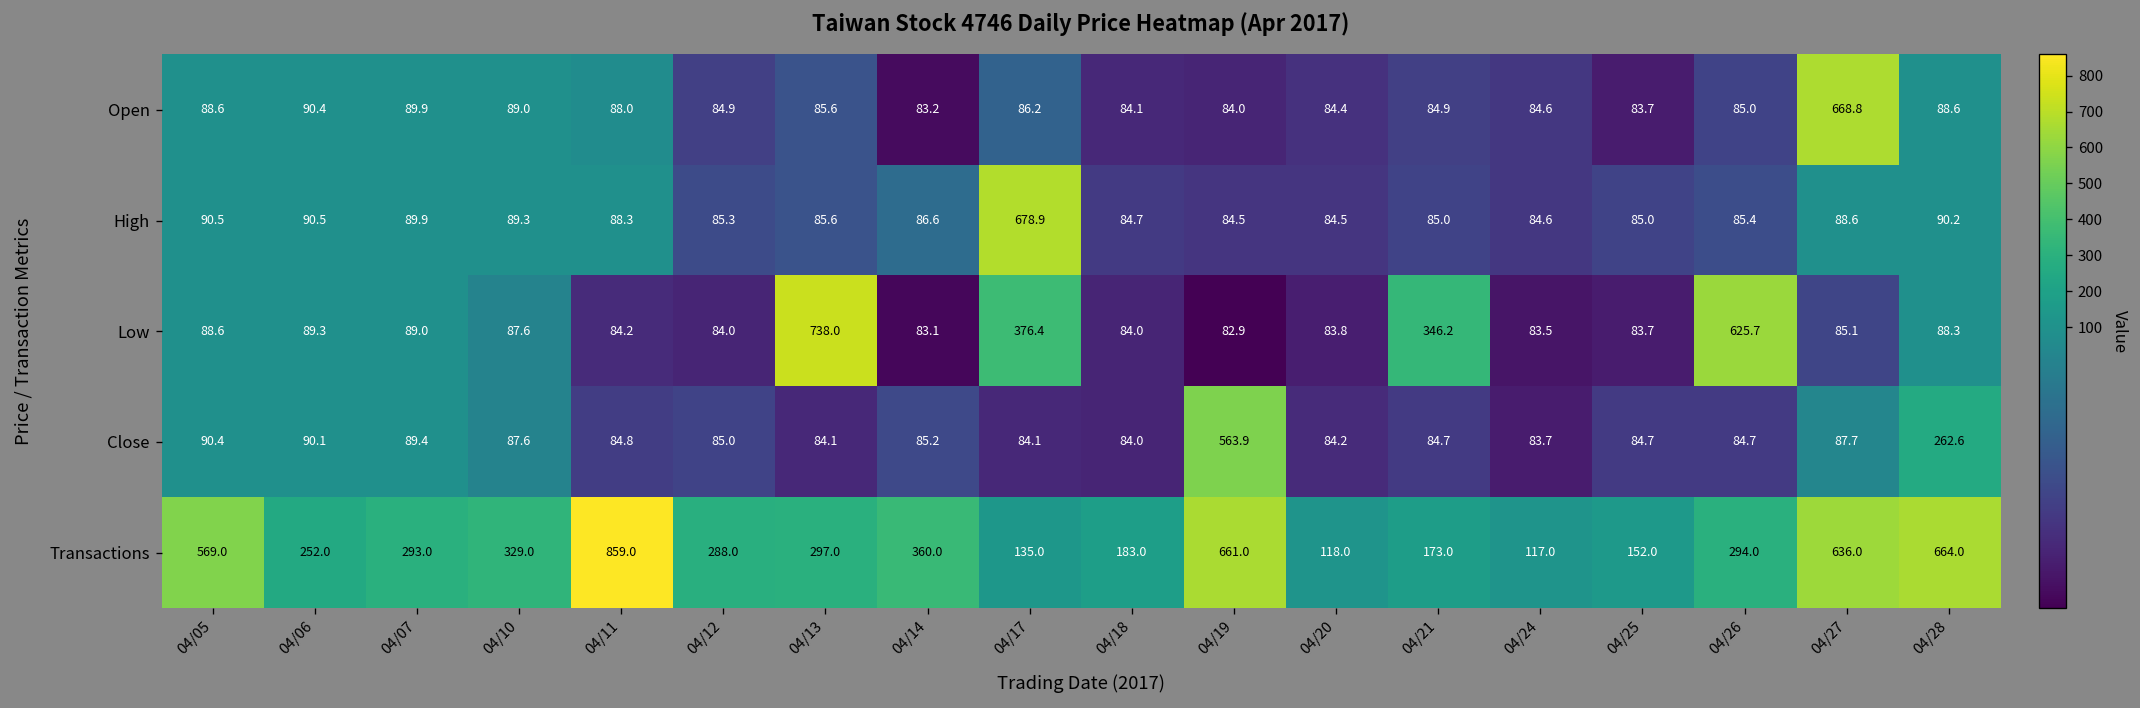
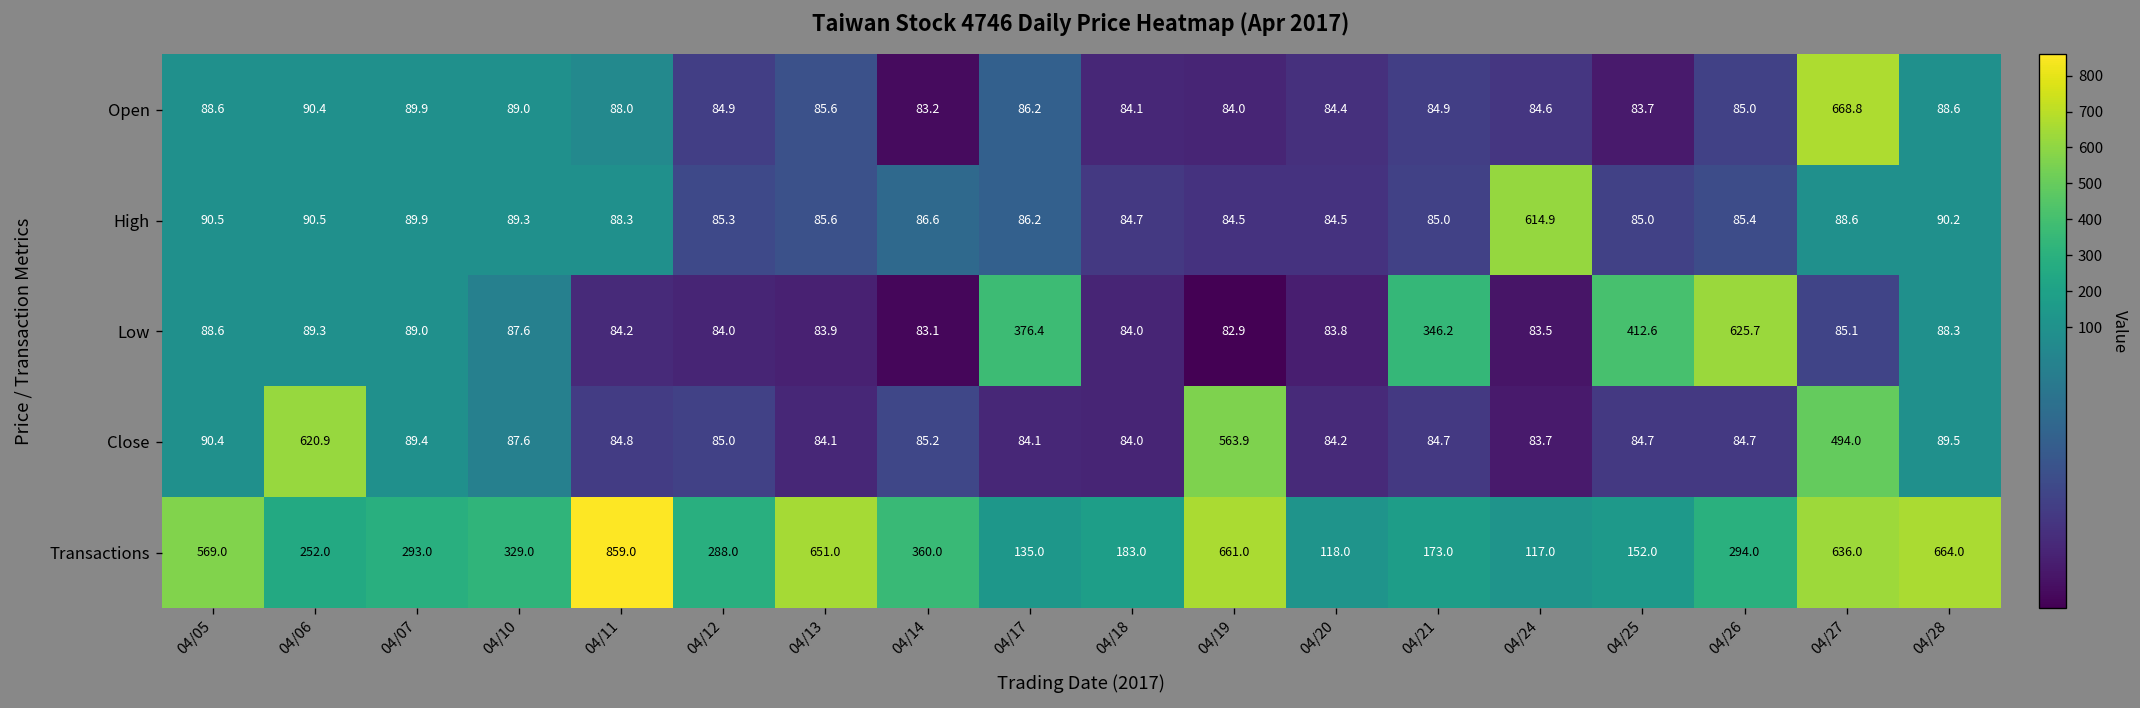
High, 04/17: 678.9 -> 86.2
High, 04/24: 84.6 -> 614.9
Low, 04/13: 738.0 -> 83.9
Low, 04/25: 83.7 -> 412.6
Close, 04/06: 90.1 -> 620.9
Close, 04/27: 87.7 -> 494.0
Close, 04/28: 262.6 -> 89.5
Transactions, 04/13: 297.0 -> 651.0
